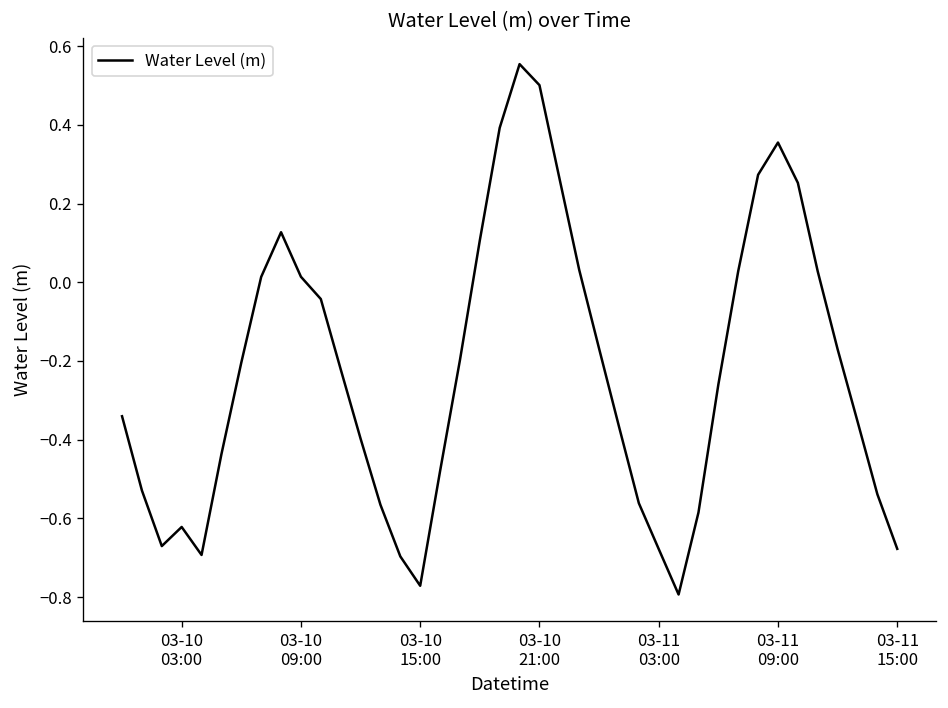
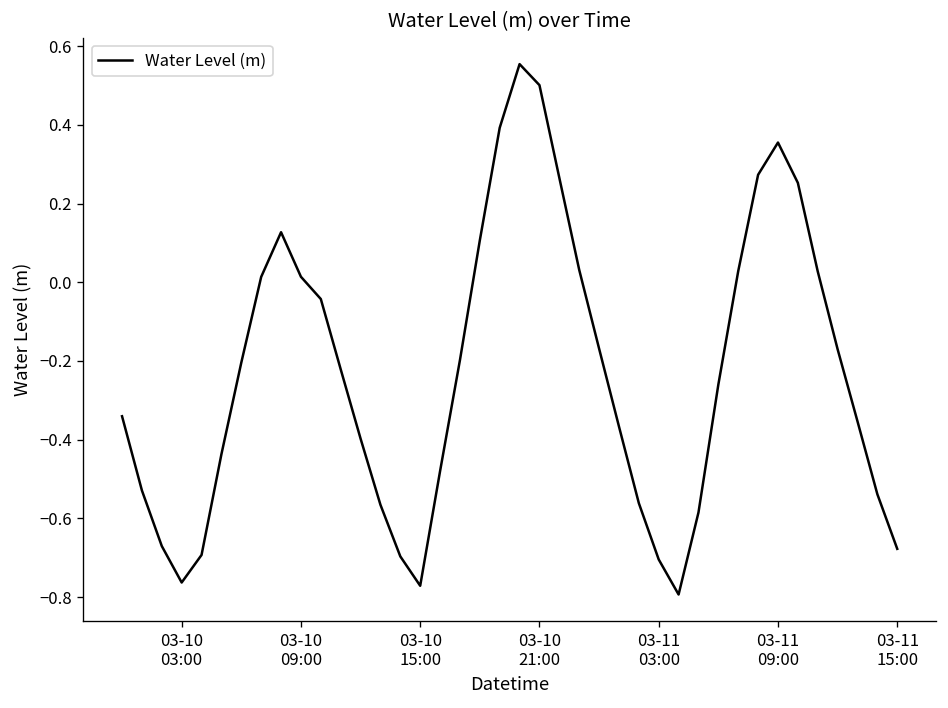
03-10 03:00: -0.62 -> -0.76
03-11 03:00: -0.68 -> -0.70
